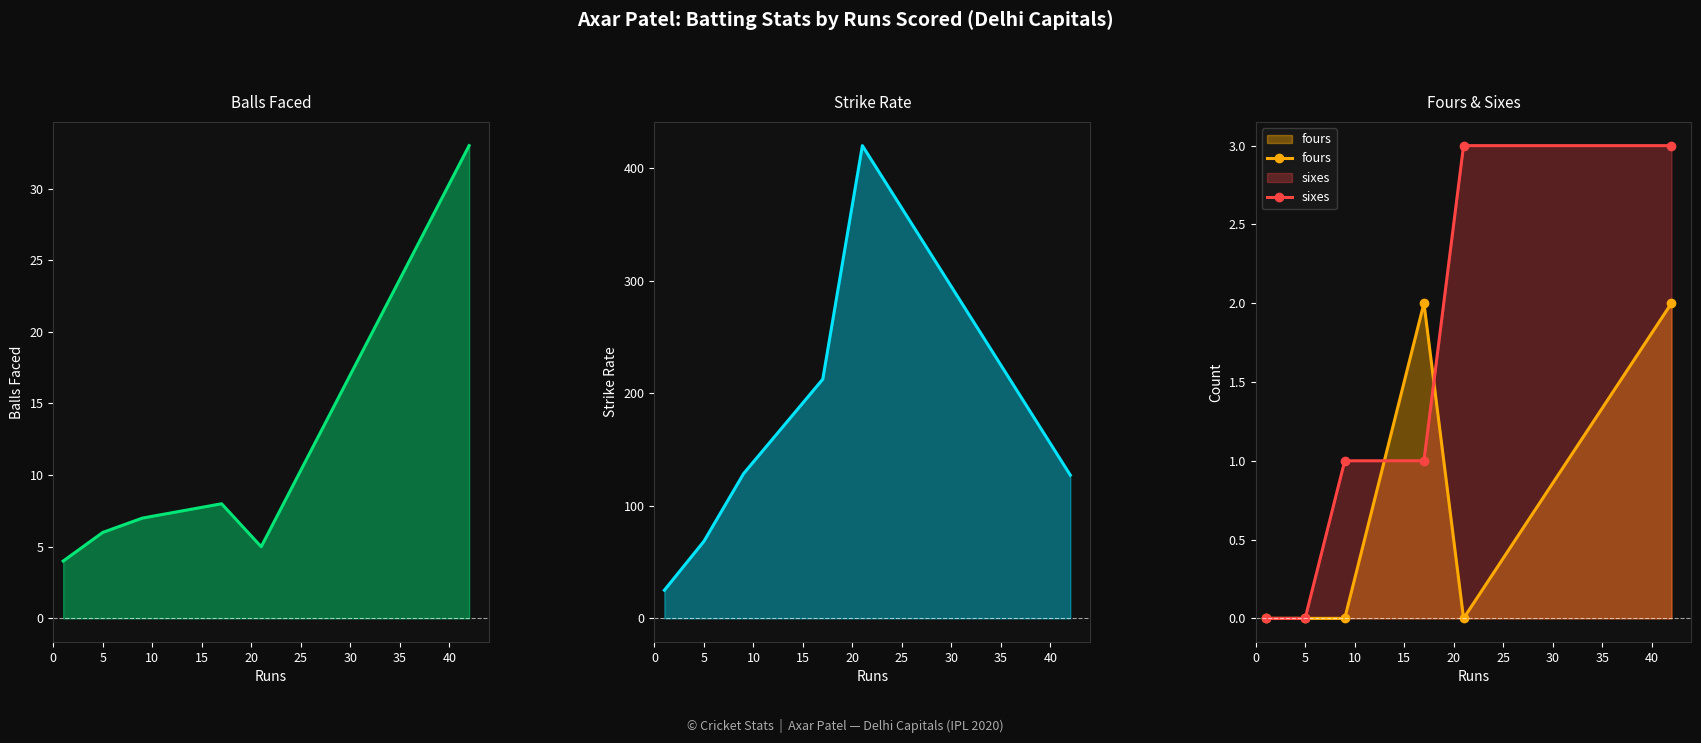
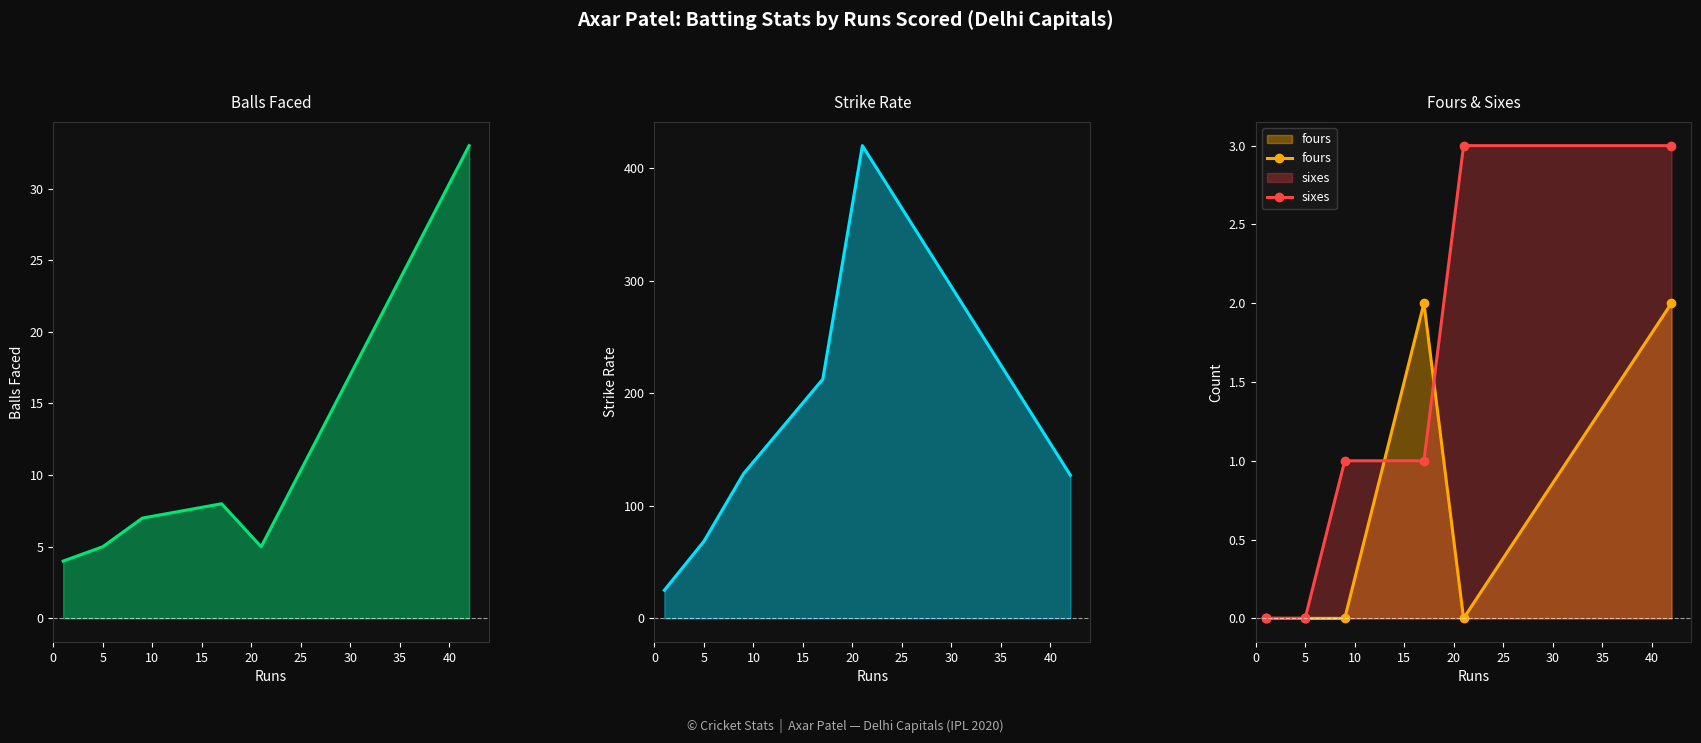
Balls Faced, 5: 6 -> 5
